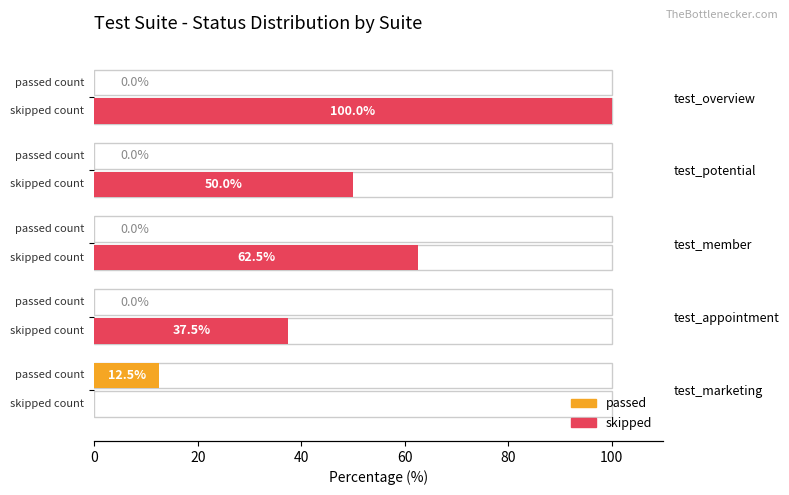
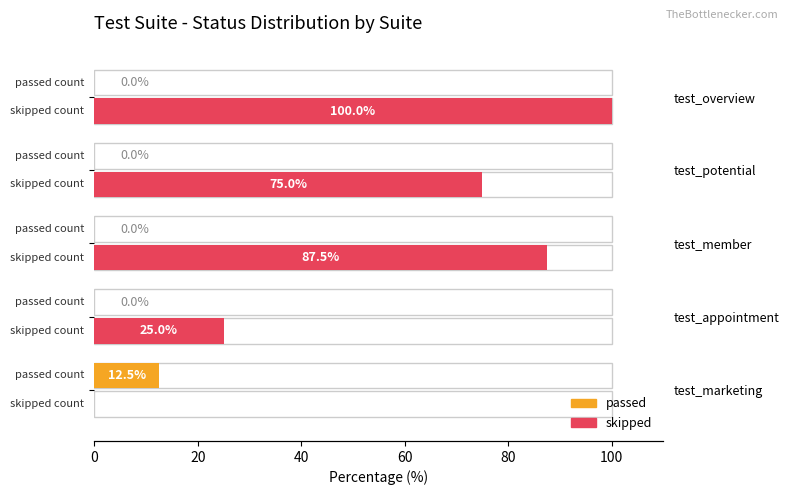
skipped, test_potential: 50.0% -> 75.0%
skipped, test_member: 62.5% -> 87.5%
skipped, test_appointment: 37.5% -> 25.0%
